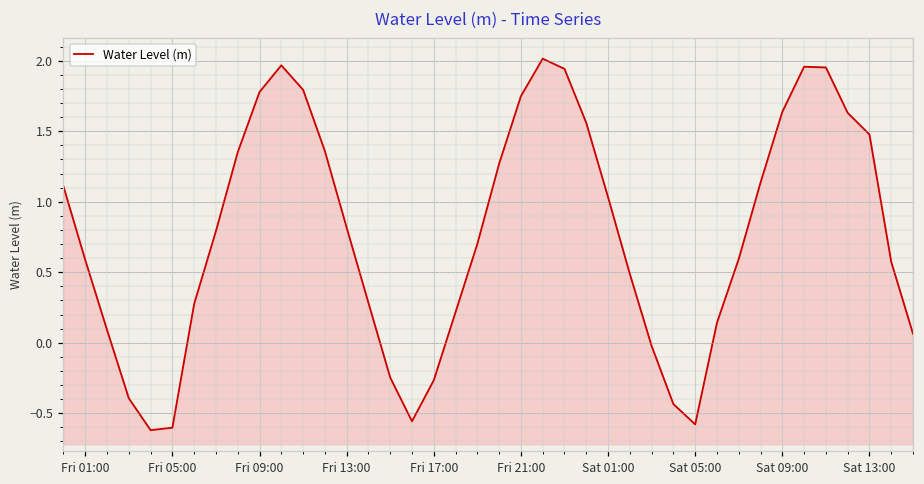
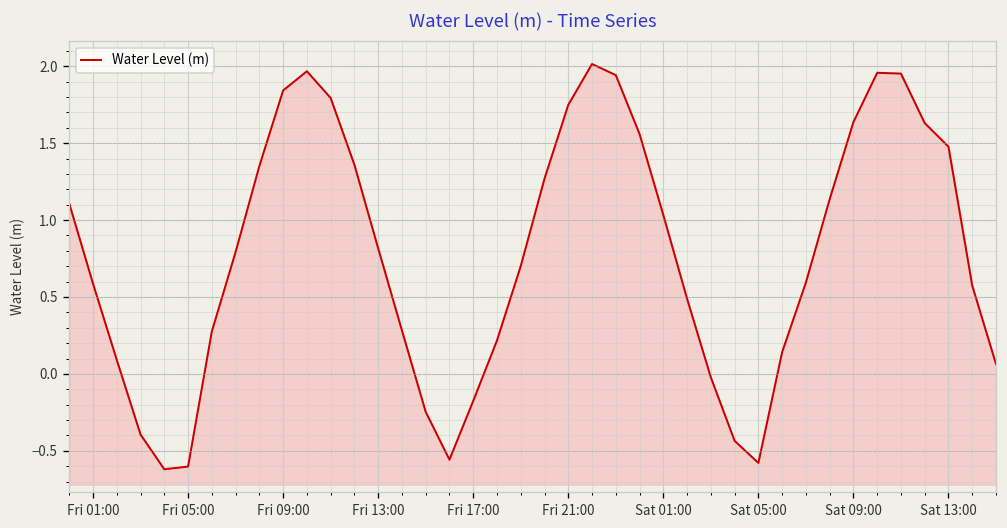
Fri 09:00: 1.78 -> 1.84
Fri 17:00: -0.27 -> -0.18
